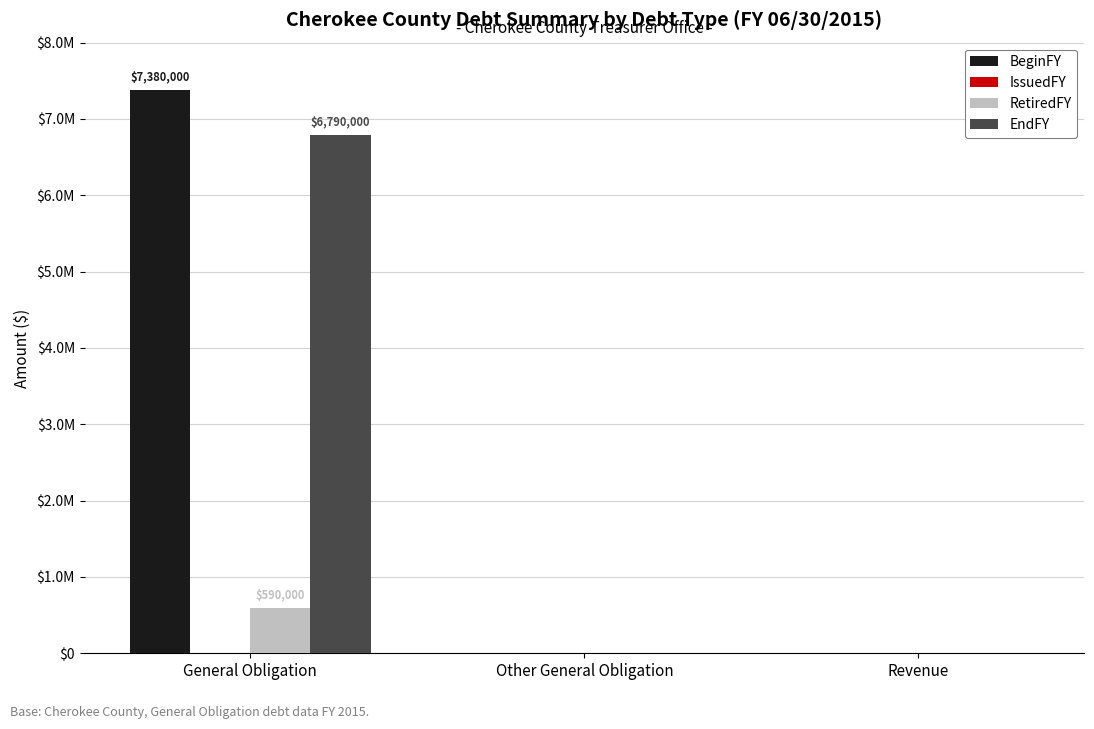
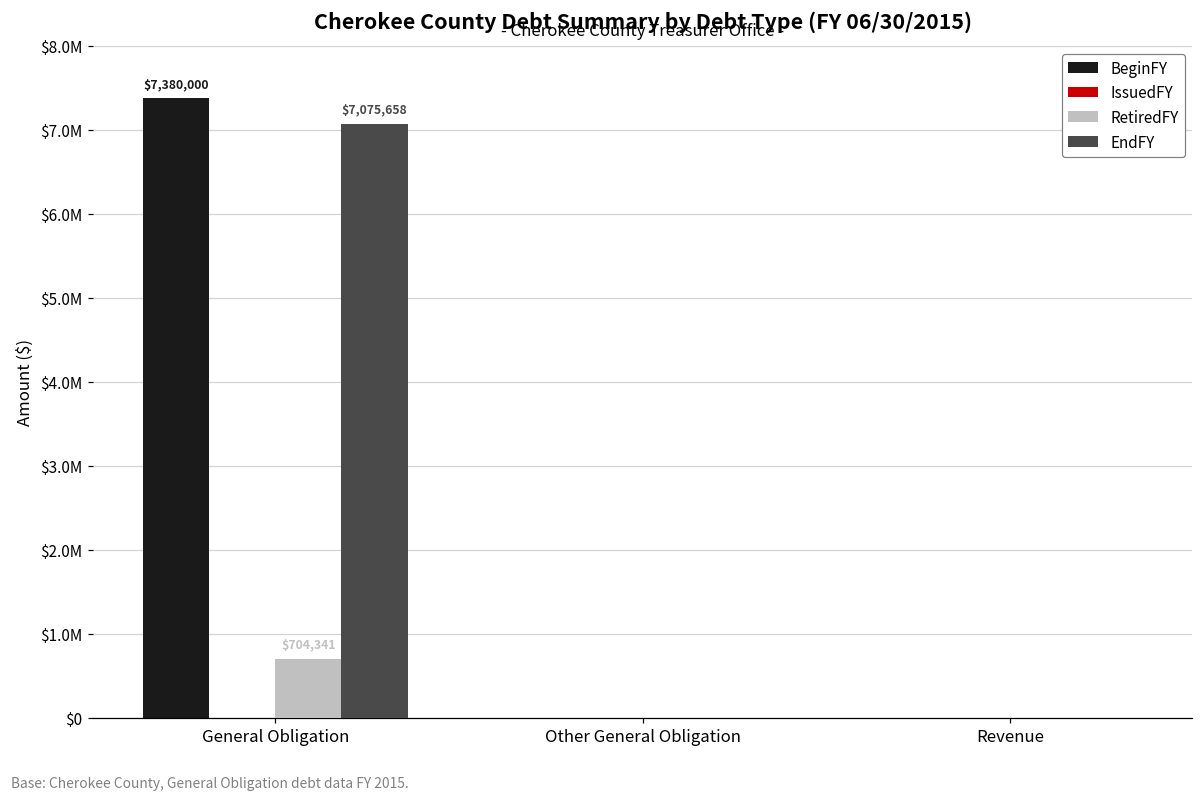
RetiredFY, General Obligation: $590,000 -> $704,341
EndFY, General Obligation: $6,790,000 -> $7,075,658
